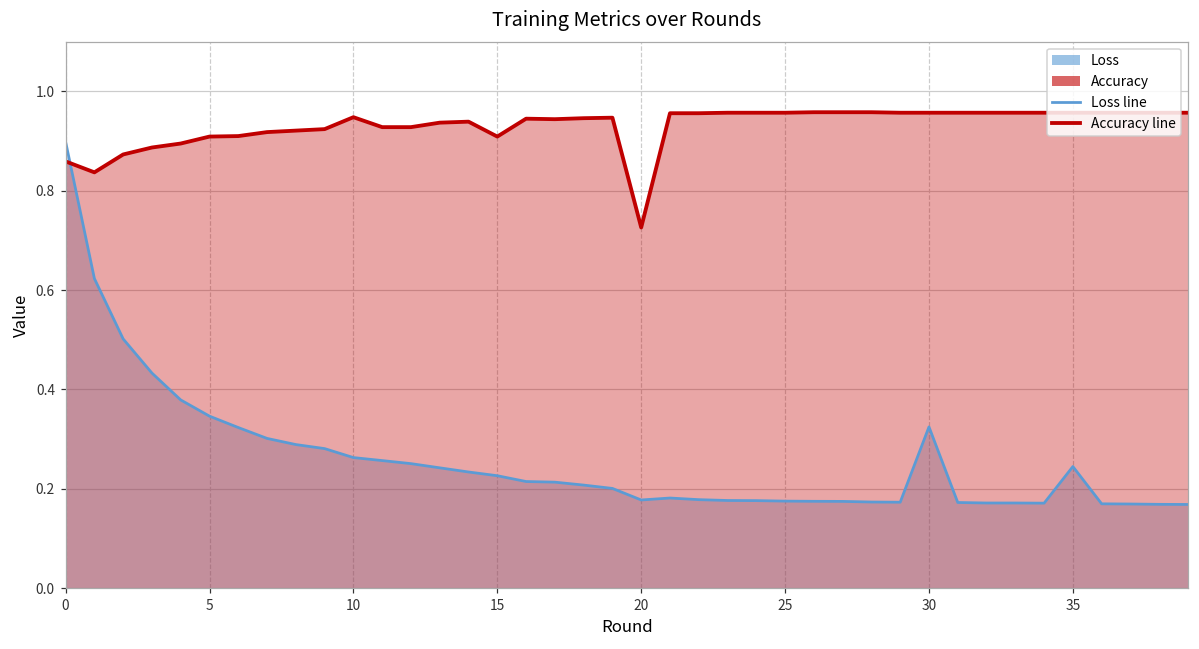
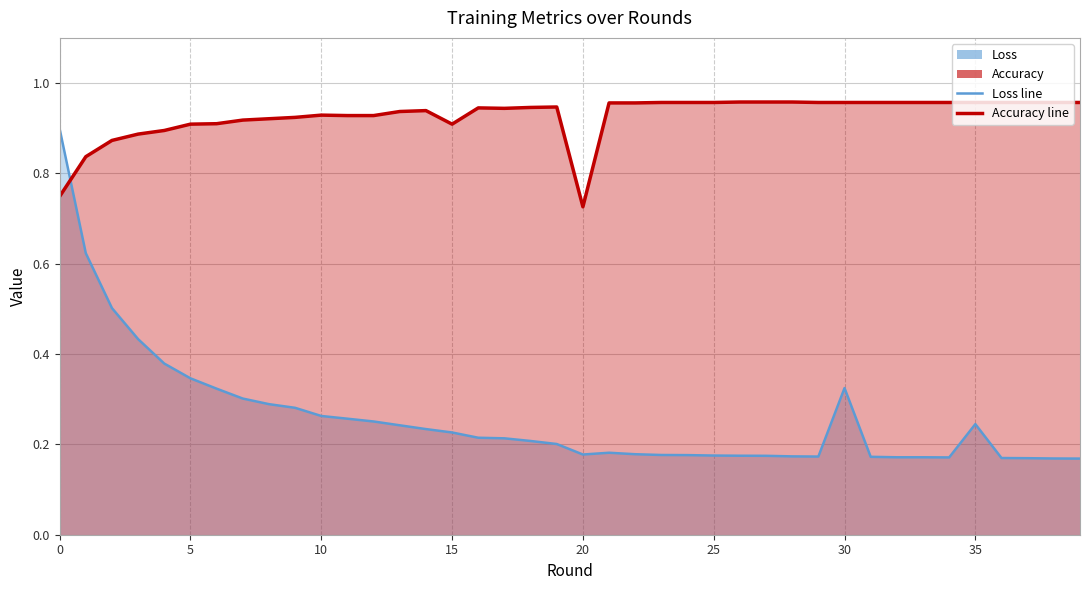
Accuracy, 0: 0.86 -> 0.75
Accuracy, 10: 0.95 -> 0.93
